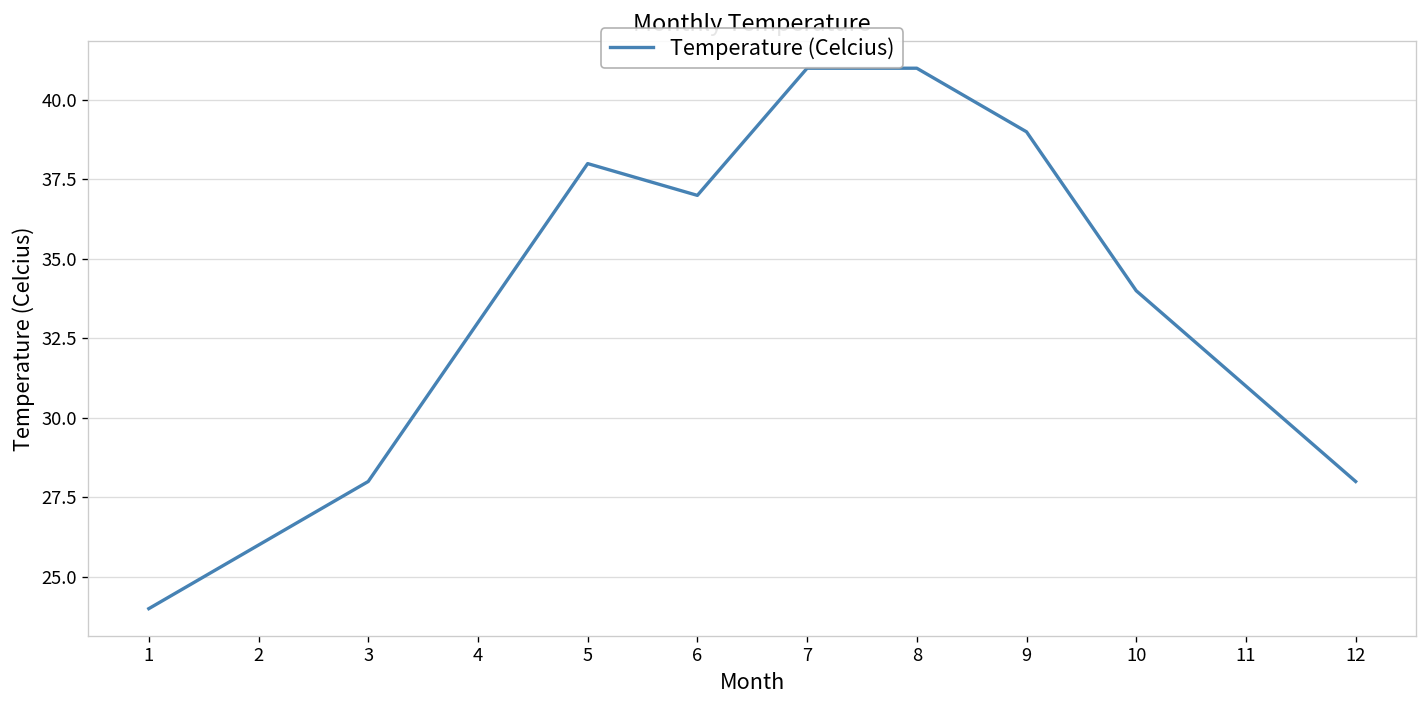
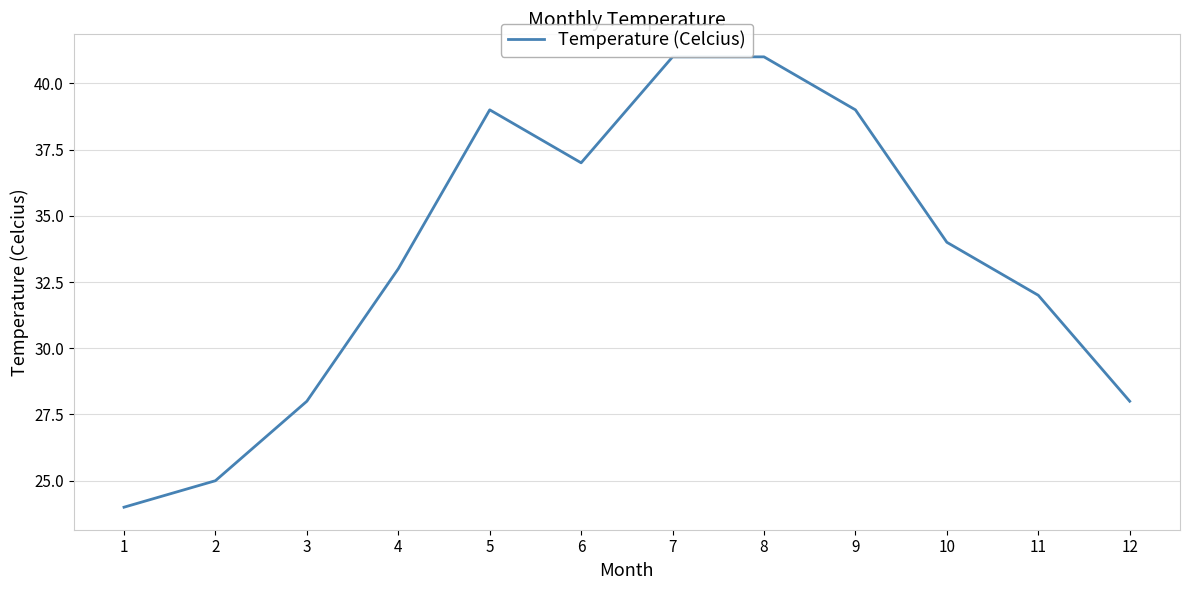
2: 26 -> 25
5: 38 -> 39
11: 31 -> 32
